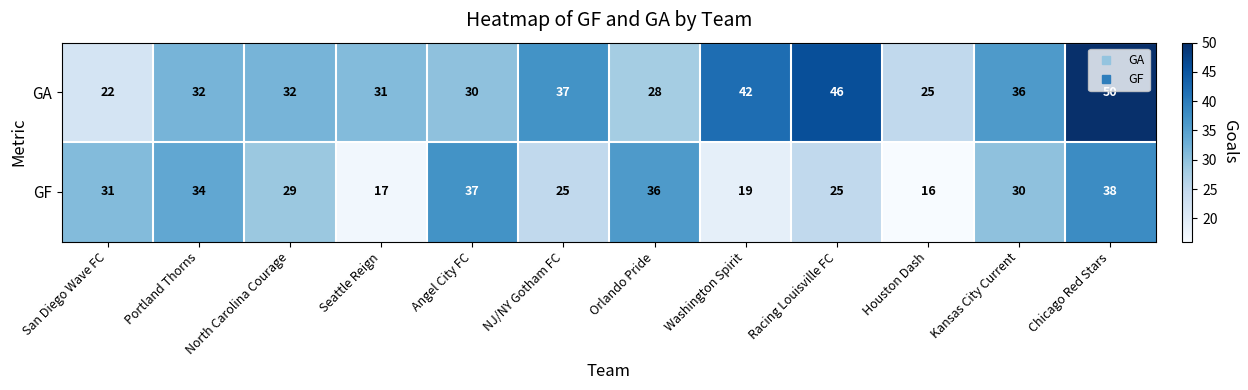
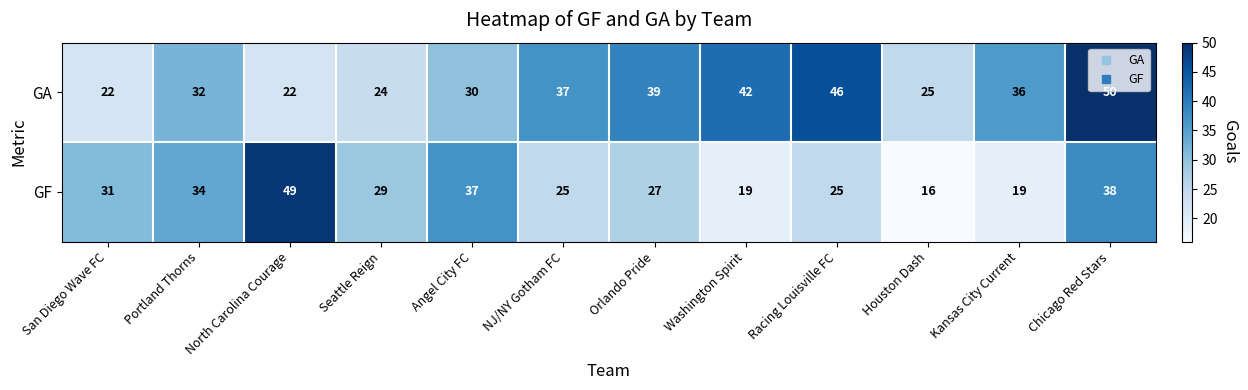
GA, North Carolina Courage: 32 -> 22
GA, Seattle Reign: 31 -> 24
GA, Orlando Pride: 28 -> 39
GF, North Carolina Courage: 29 -> 49
GF, Seattle Reign: 17 -> 29
GF, Orlando Pride: 36 -> 27
GF, Kansas City Current: 30 -> 19
